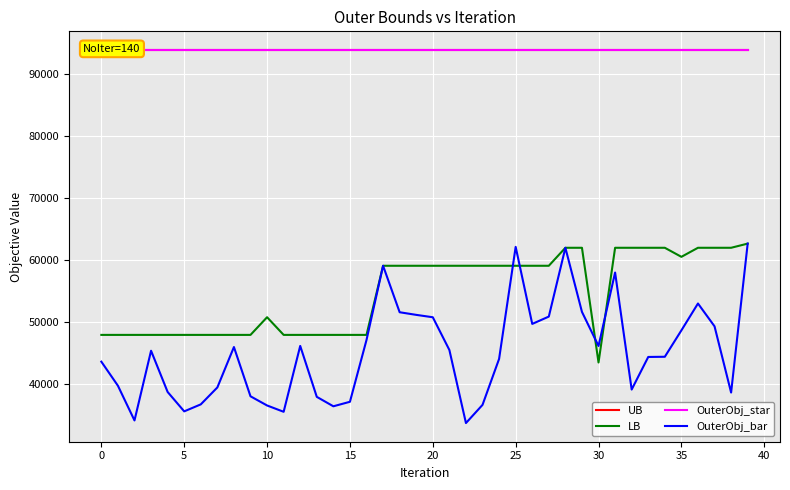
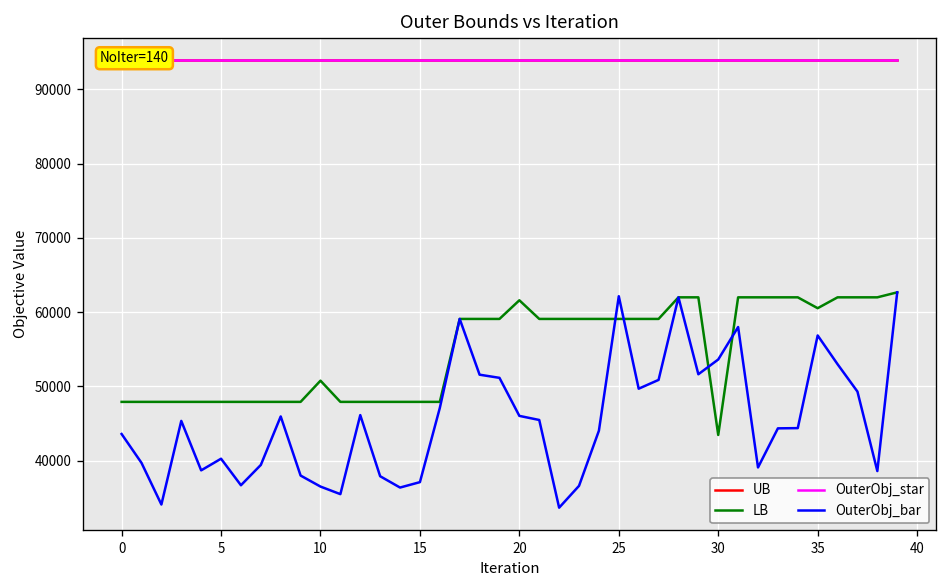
OuterObj_bar, 5: 36000 -> 40000
LB, 20: 59000 -> 62000
OuterObj_bar, 20: 51000 -> 46000
OuterObj_bar, 30: 46000 -> 54000
OuterObj_bar, 35: 49000 -> 57000
